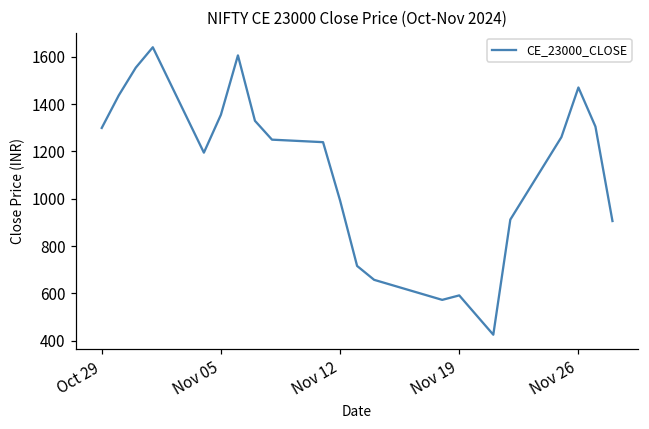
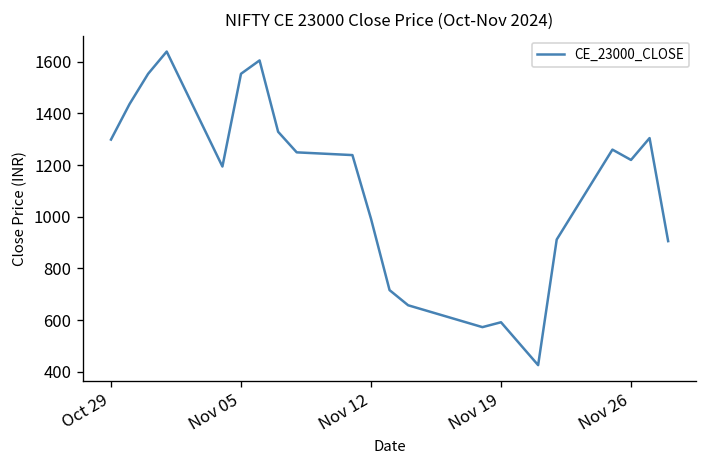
Nov 05: 1350 -> 1550
Nov 26: 1470 -> 1220
